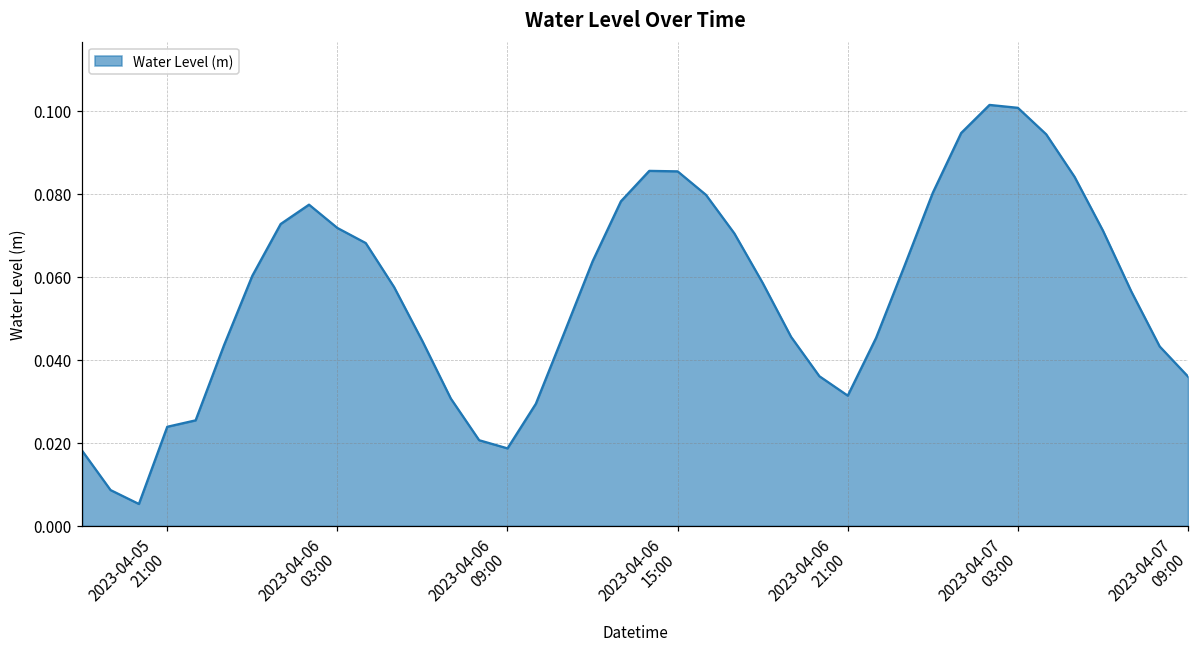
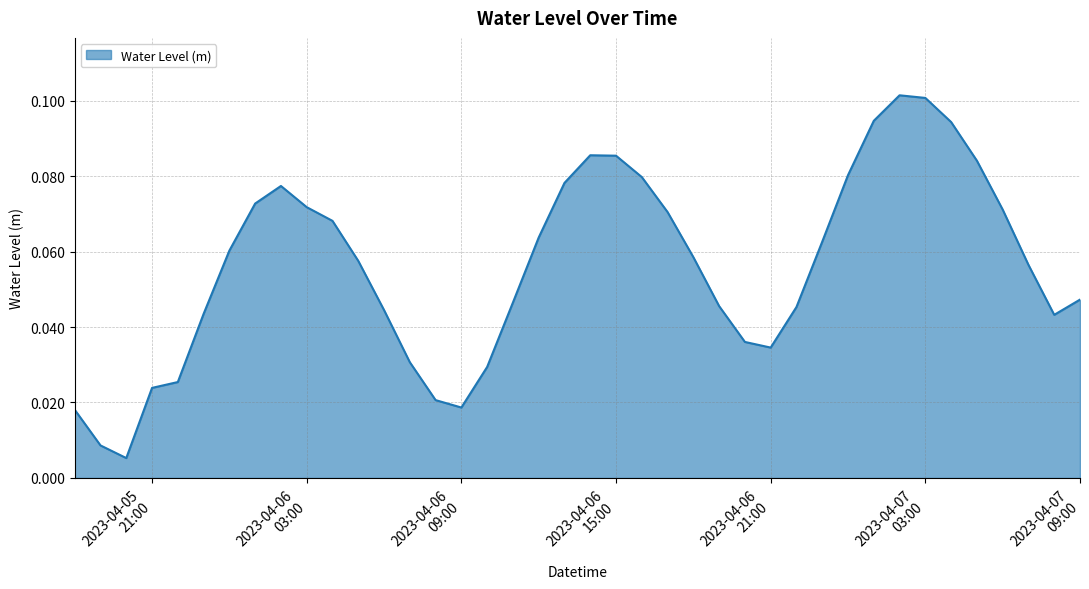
2023-04-06 21:00: 0.031 -> 0.035
2023-04-07 09:00: 0.036 -> 0.047
